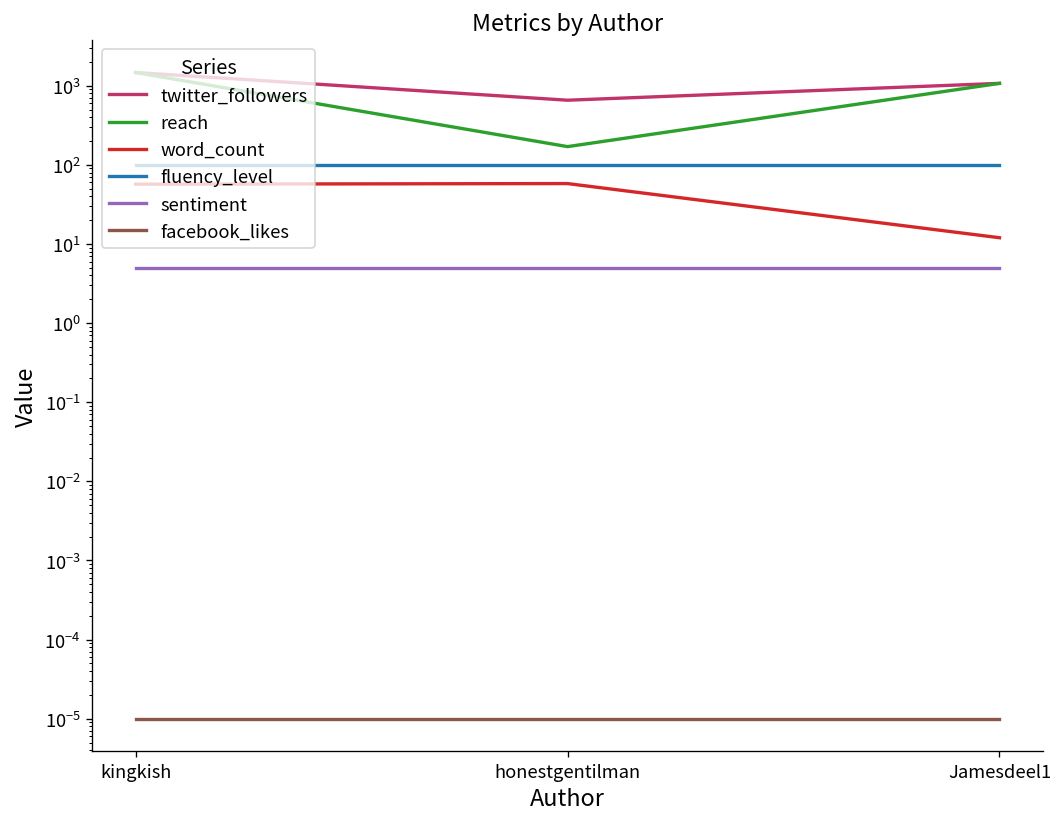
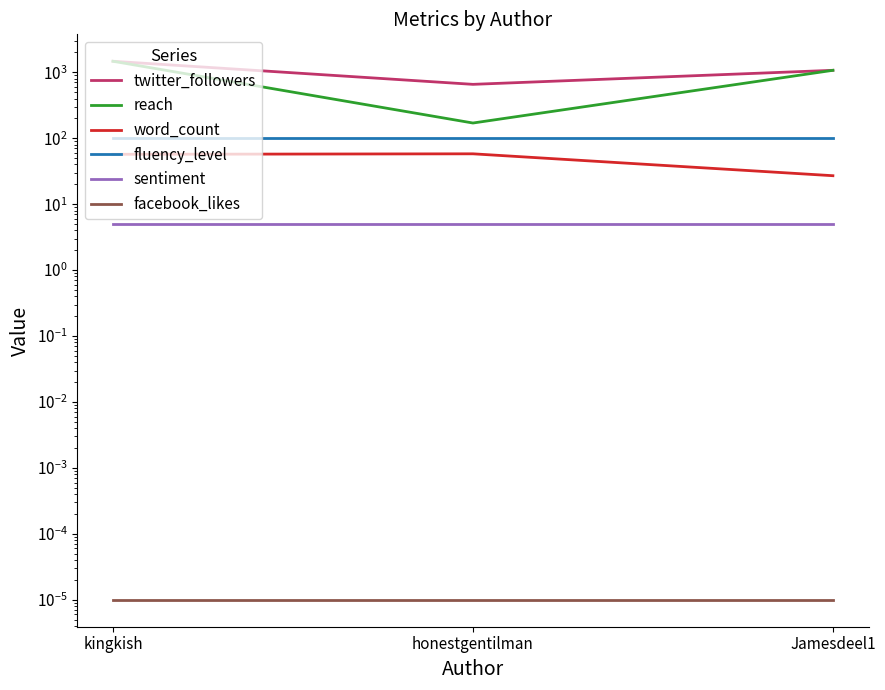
word_count, Jamesdeel1: 12 -> 27
